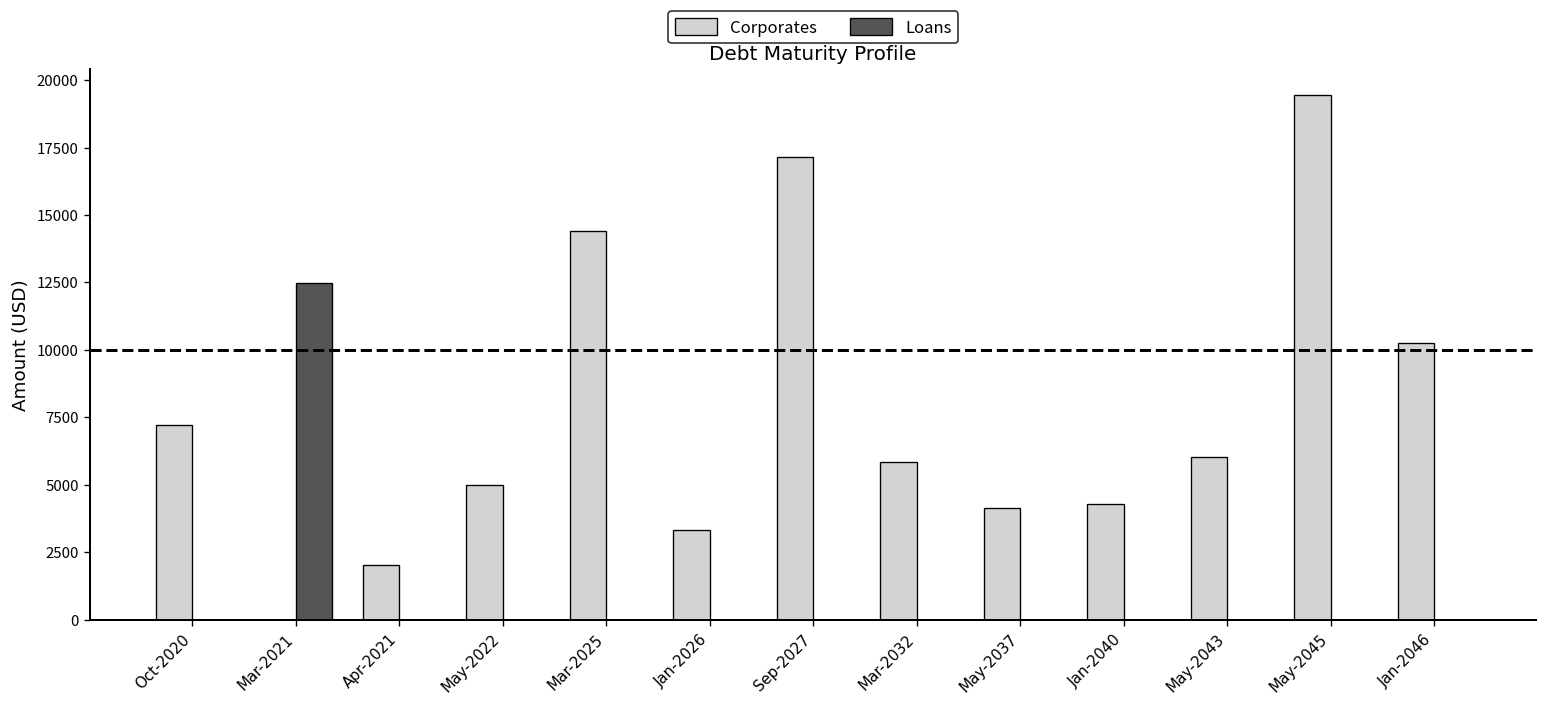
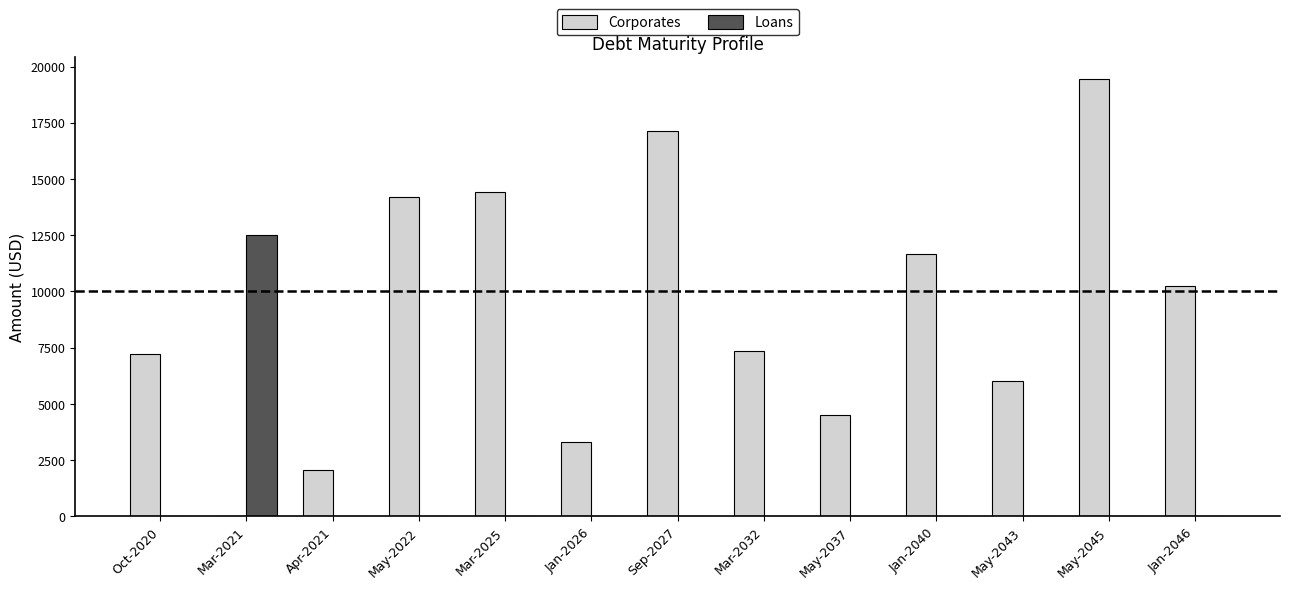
Corporates, May-2022: 5000 -> 14200
Corporates, Mar-2032: 5800 -> 7400
Corporates, May-2037: 4100 -> 4500
Corporates, Jan-2040: 4300 -> 11700
